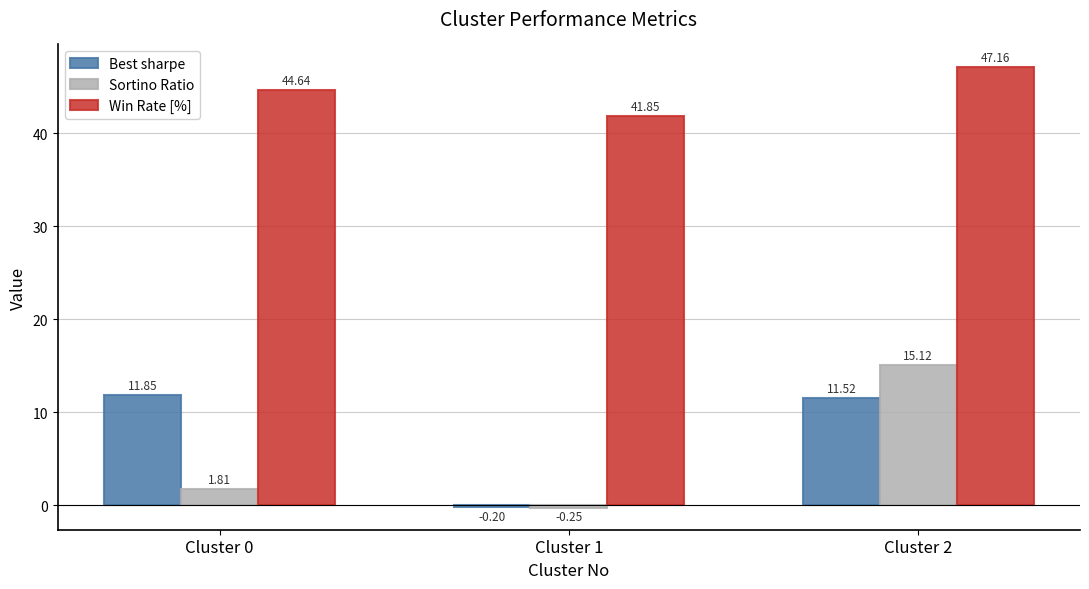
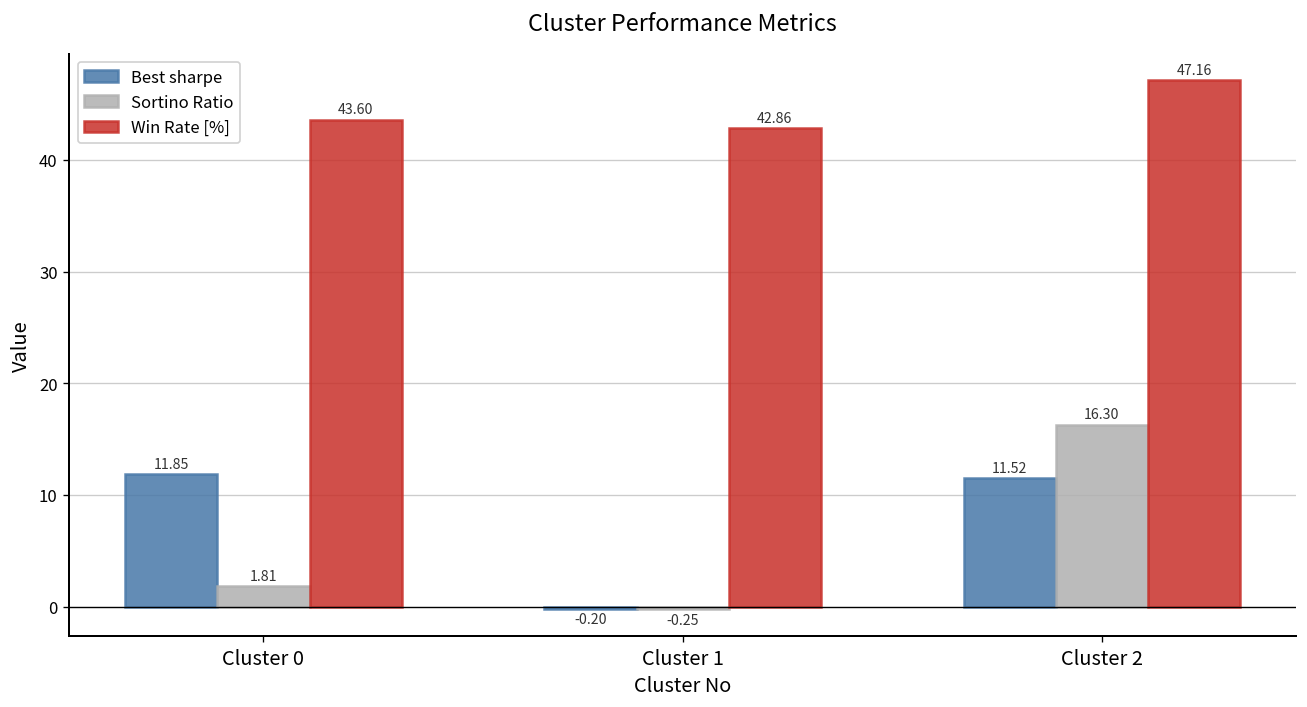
Win Rate [%], Cluster 0: 44.64 -> 43.60
Win Rate [%], Cluster 1: 41.85 -> 42.86
Sortino Ratio, Cluster 2: 15.12 -> 16.30
